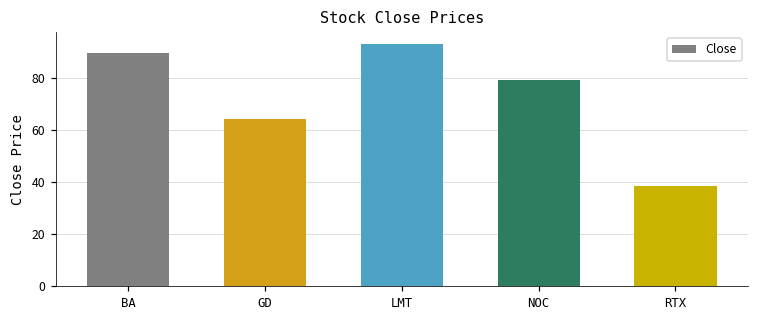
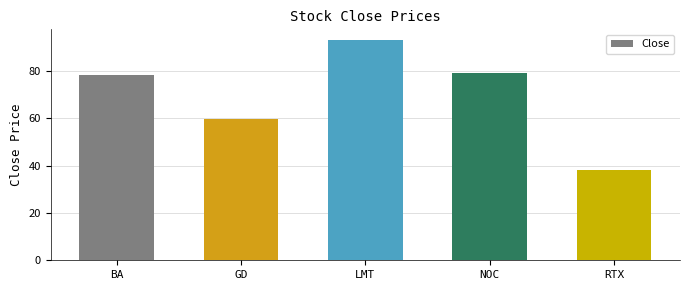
BA: 90 -> 78
GD: 64 -> 60
